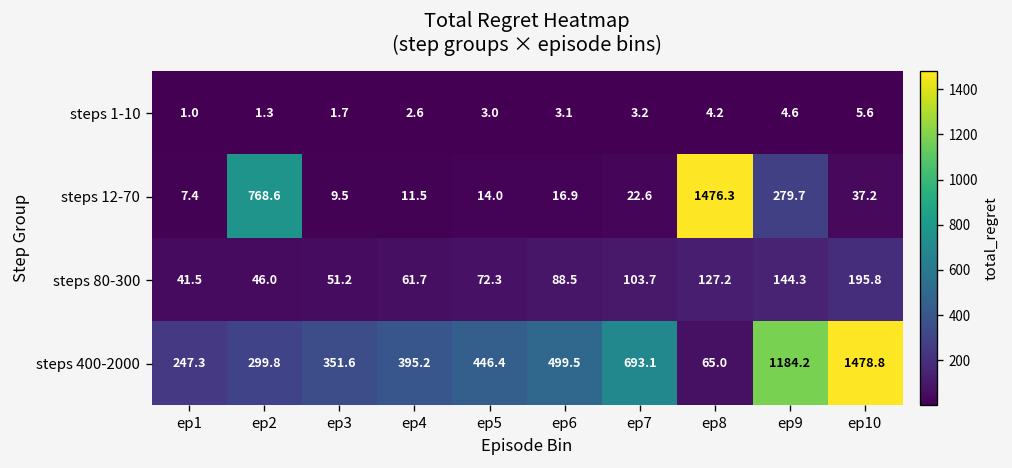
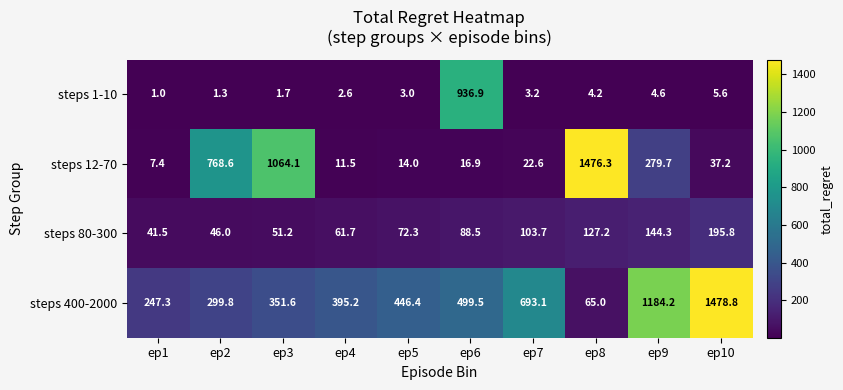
steps 1-10, ep6: 3.1 -> 936.9
steps 12-70, ep3: 9.5 -> 1064.1
